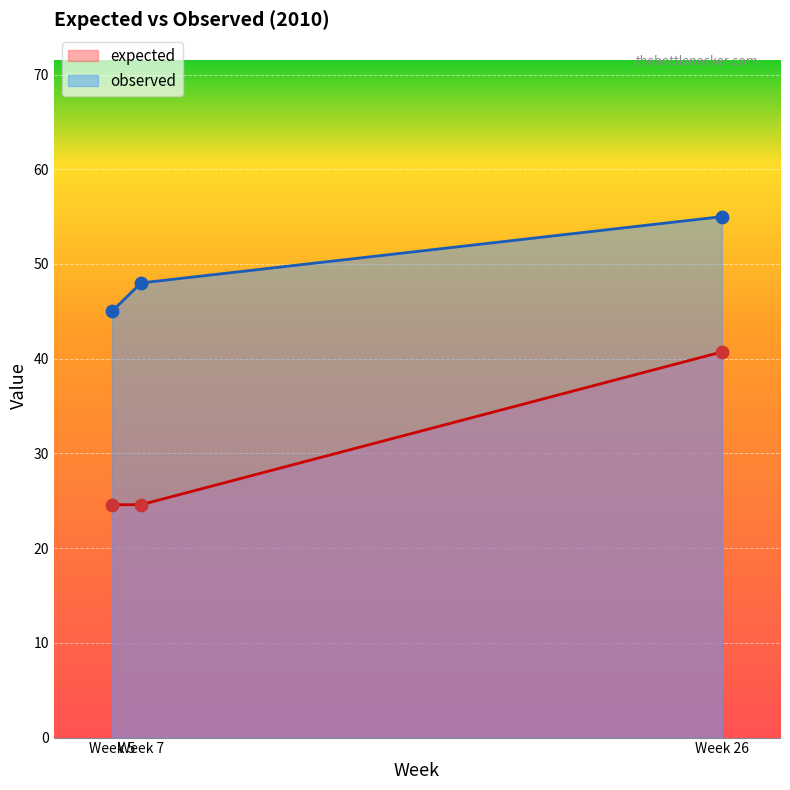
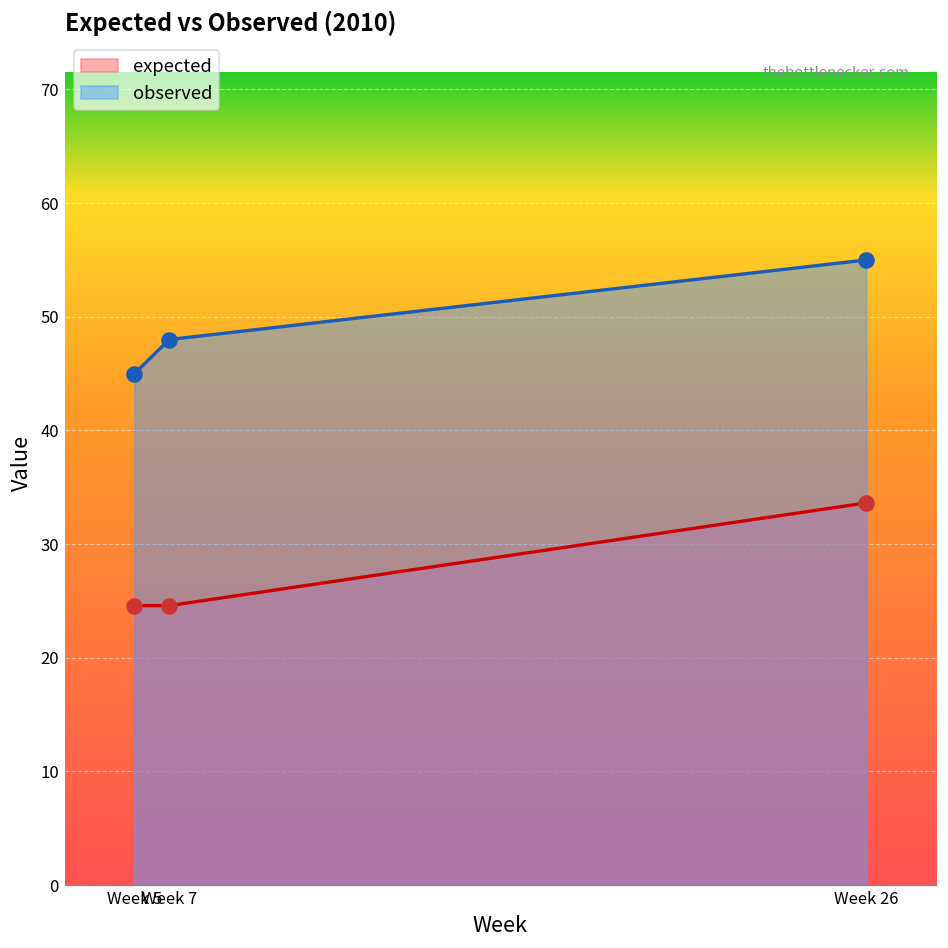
expected, Week 26: 41 -> 34
